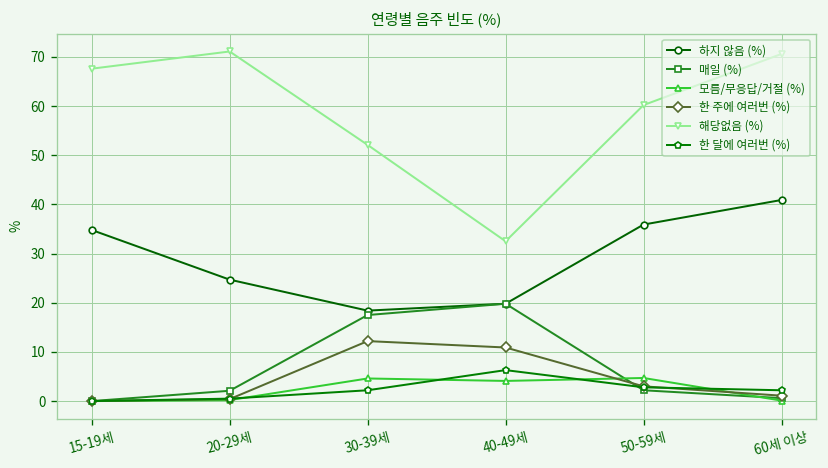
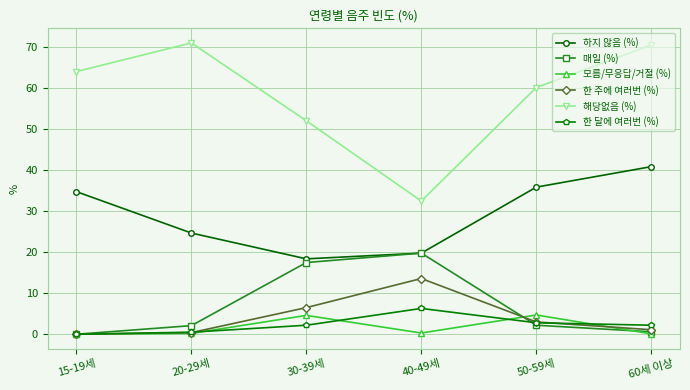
해당없음 (%), 15-19세: 68 -> 64
한 주에 여러번 (%), 30-39세: 12 -> 7
모름/무응답/거절 (%), 40-49세: 4 -> 0
한 주에 여러번 (%), 40-49세: 11 -> 14
